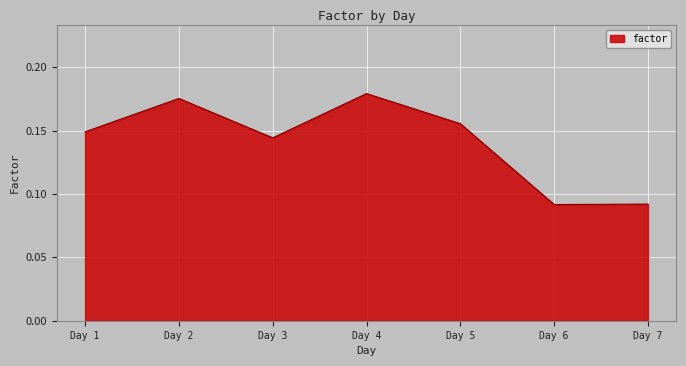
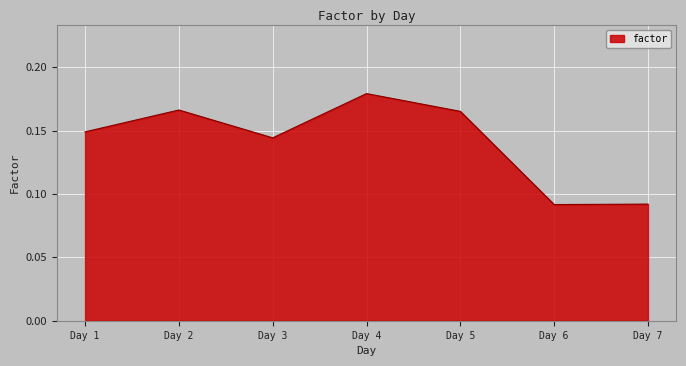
Day 2: 0.175 -> 0.166
Day 5: 0.155 -> 0.165
